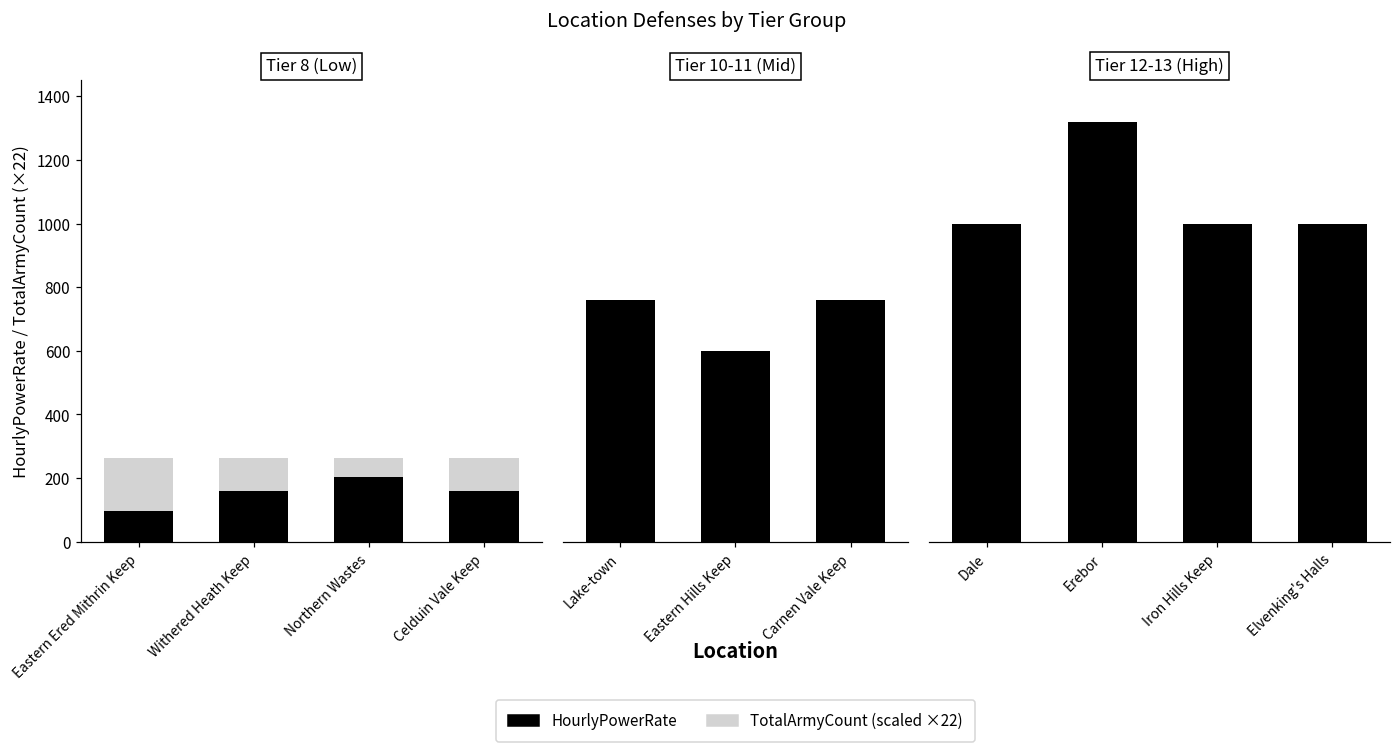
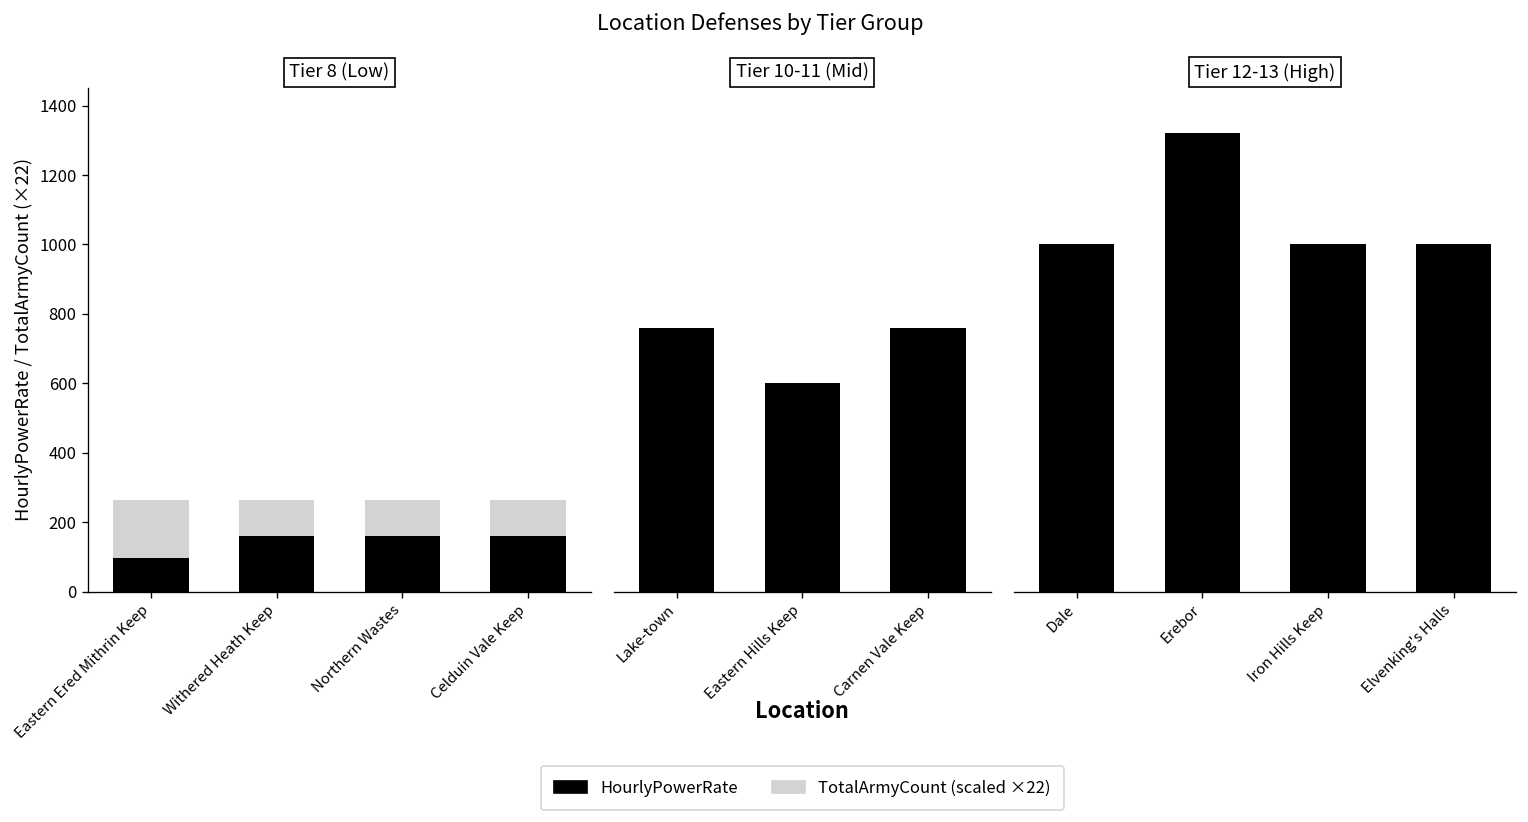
Tier 8 (Low), HourlyPowerRate, Northern Wastes: 210 -> 160
